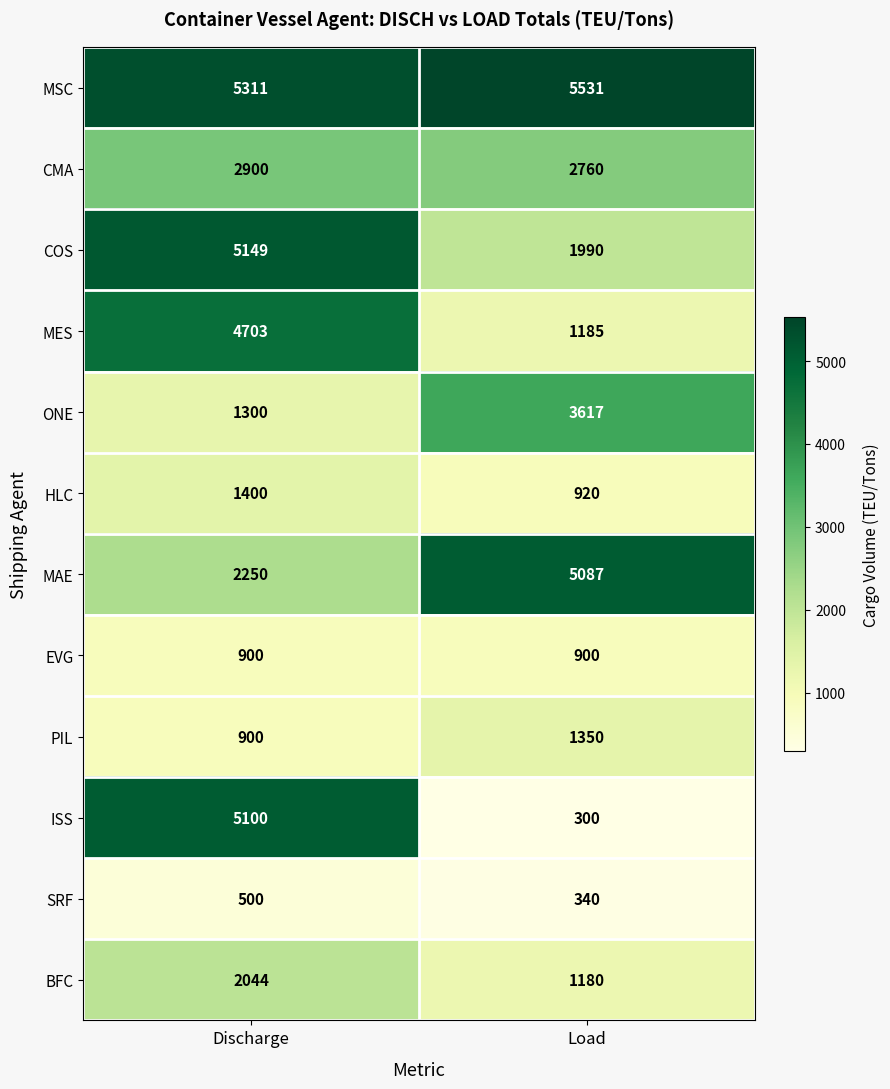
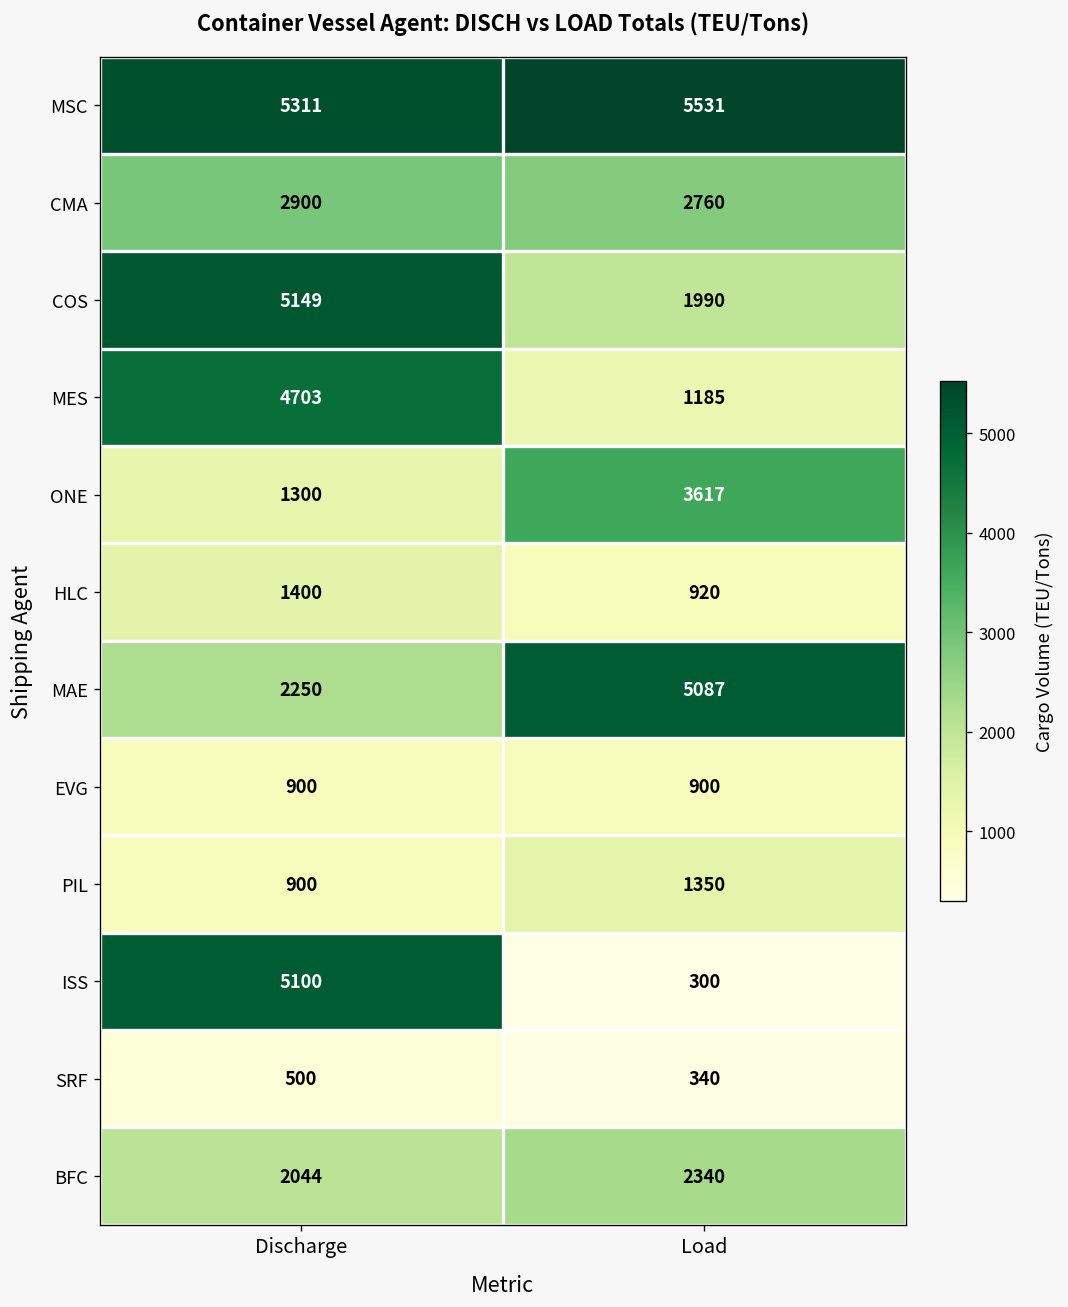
BFC, Load: 1180 -> 2340
